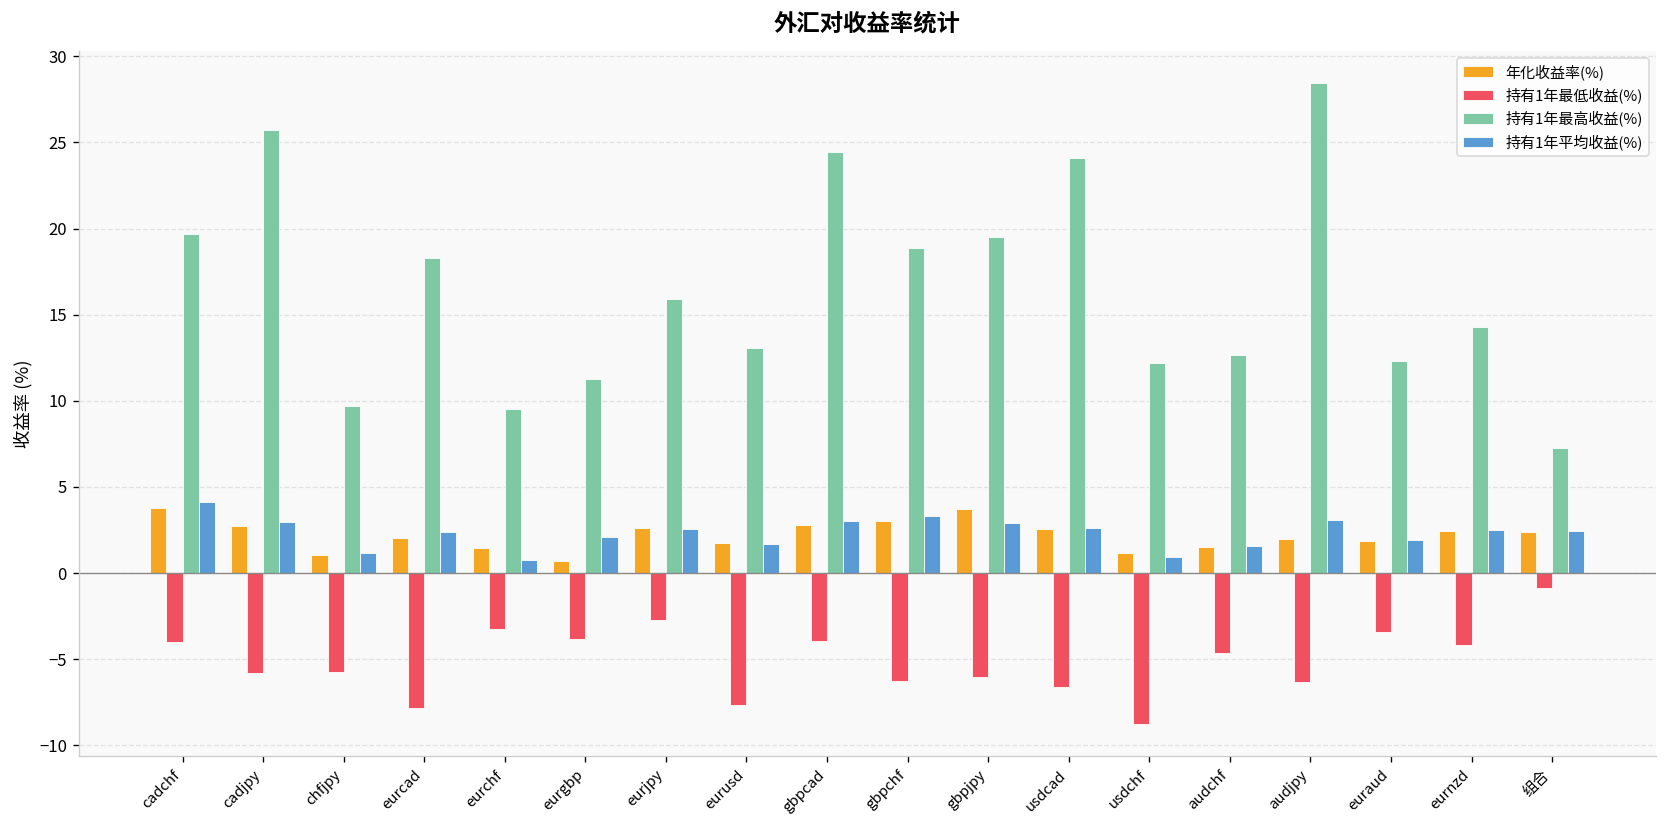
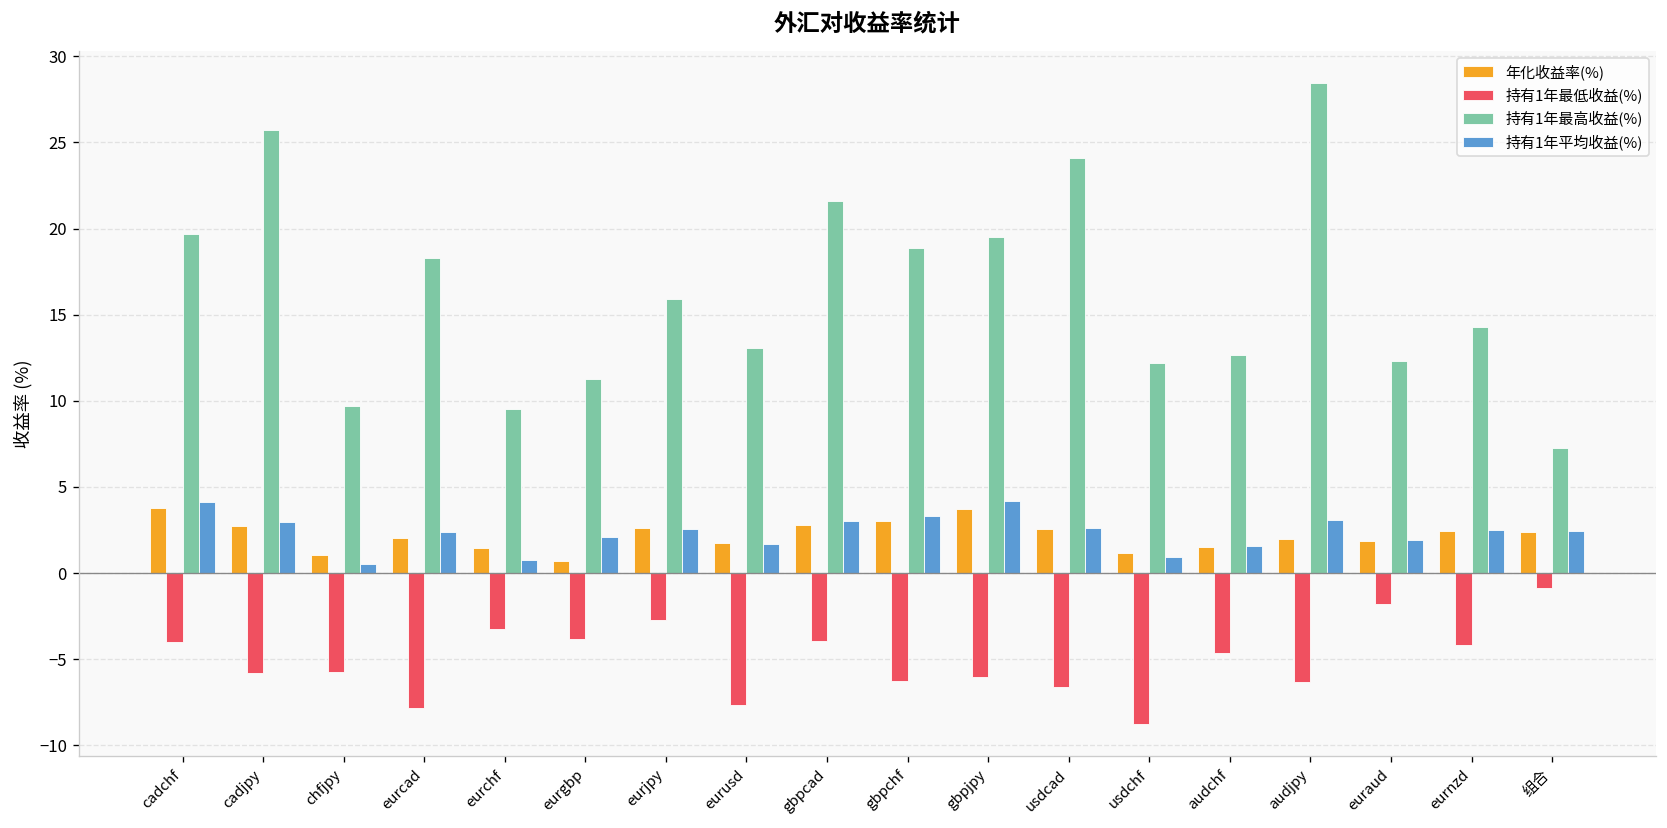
持有1年平均收益(%), chfjpy: 1.2 -> 0.5
持有1年最高收益(%), gbpcad: 24.5 -> 21.6
持有1年平均收益(%), gbpjpy: 2.9 -> 4.2
持有1年最低收益(%), euraud: -3.5 -> -1.8
